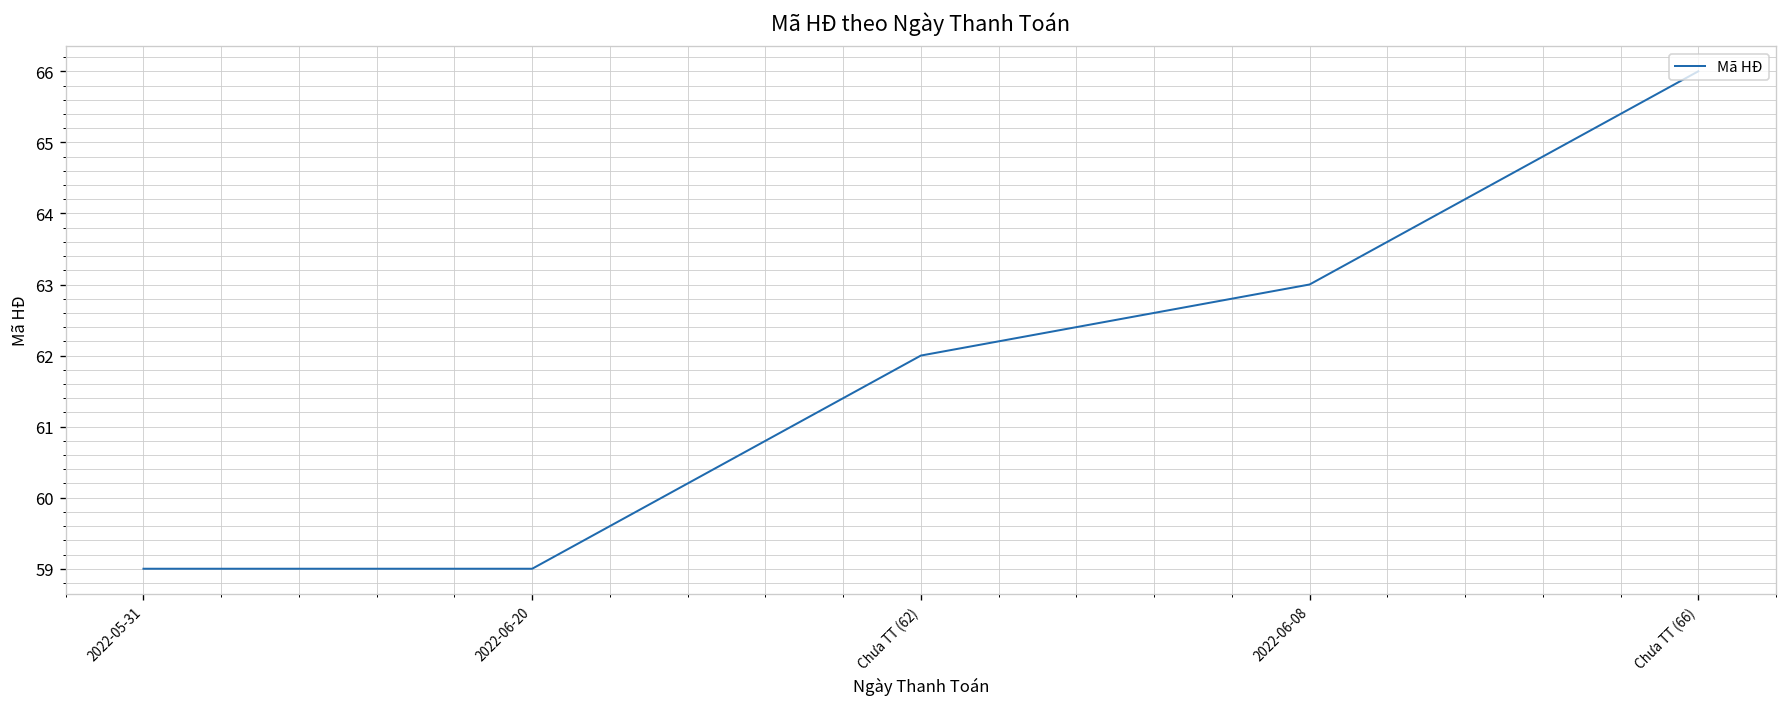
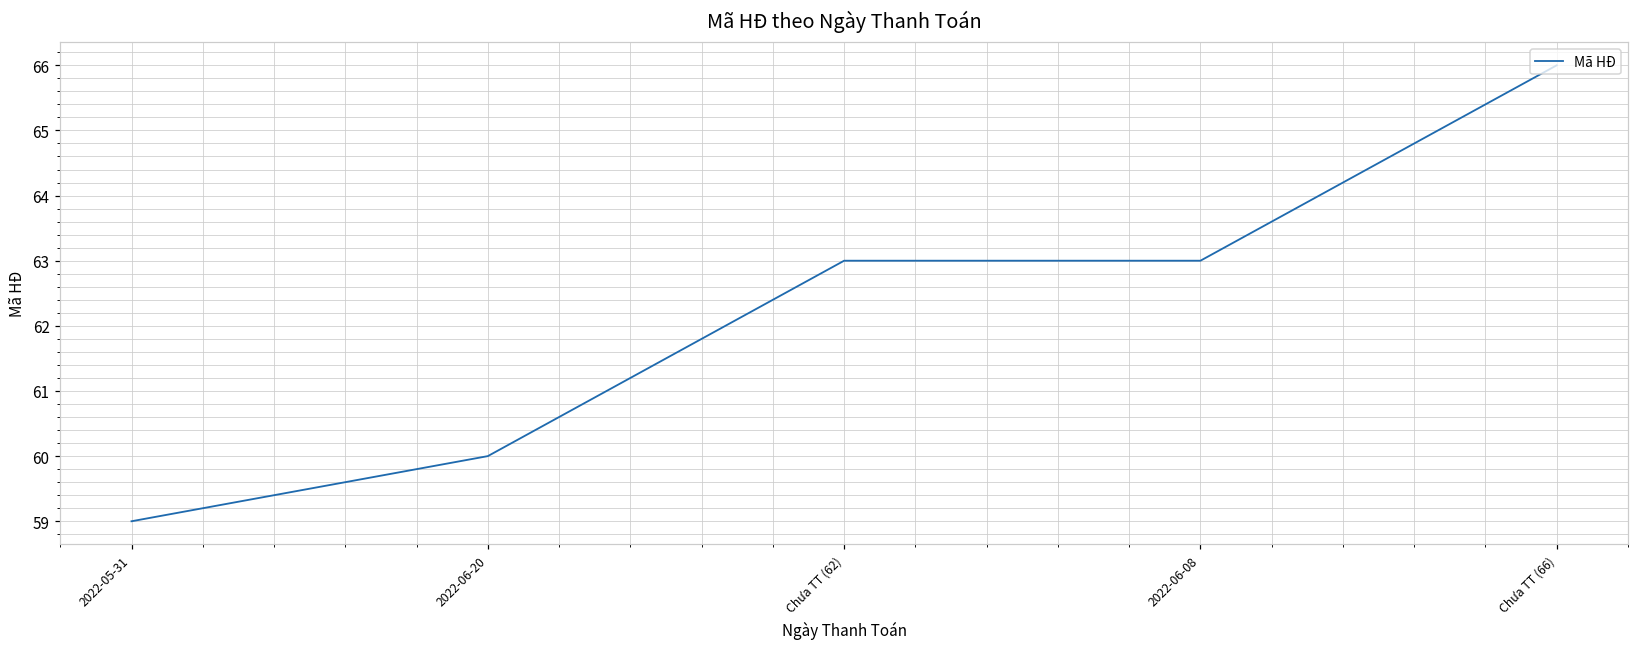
2022-06-20: 59 -> 60
Chưa TT (62): 62 -> 63
